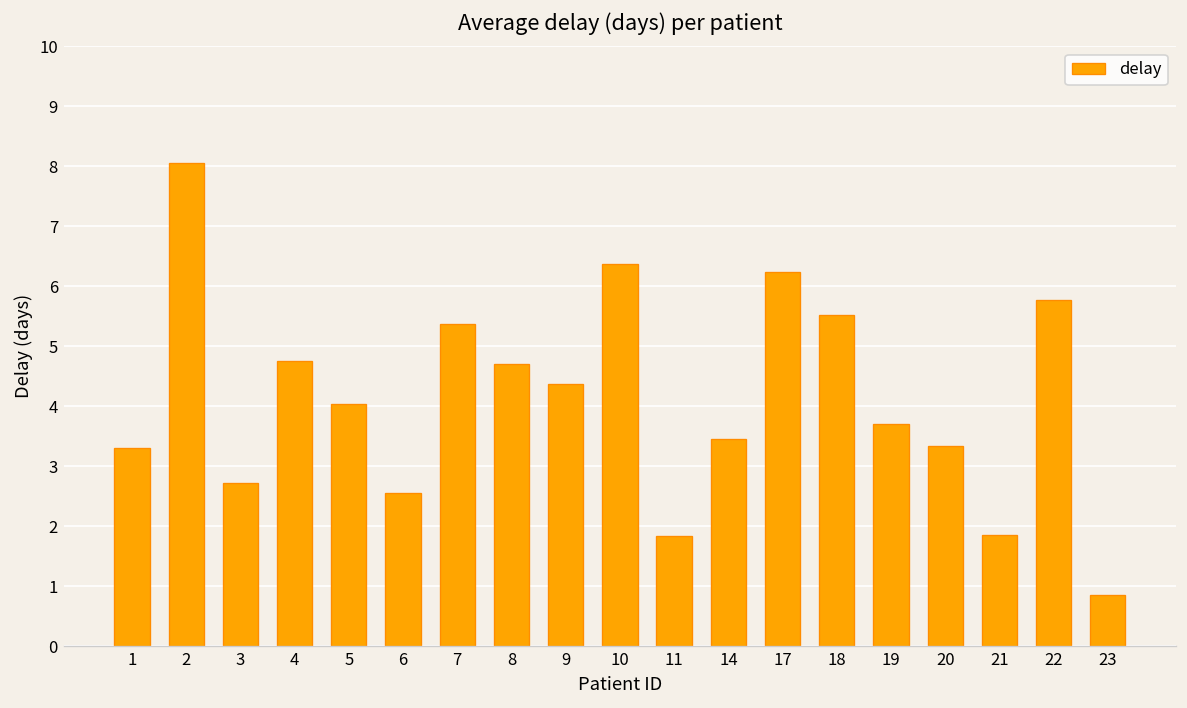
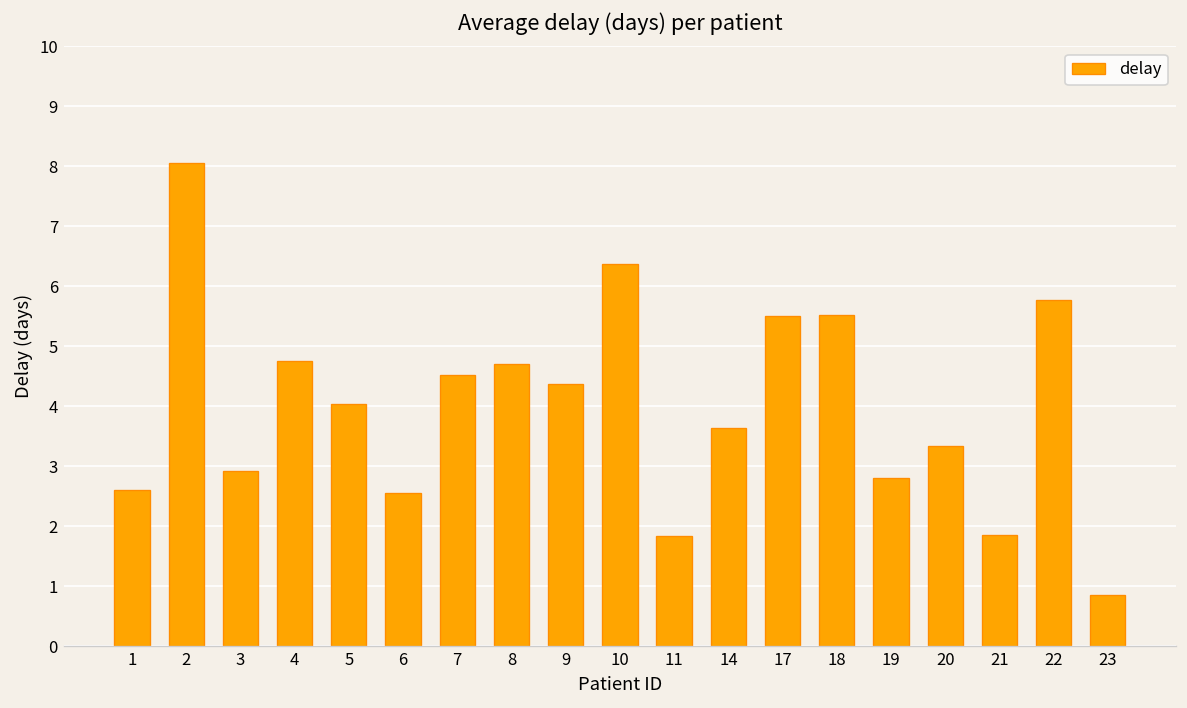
1: 3.3 -> 2.6
3: 2.7 -> 2.9
7: 5.4 -> 4.5
14: 3.4 -> 3.6
17: 6.2 -> 5.5
19: 3.7 -> 2.8
